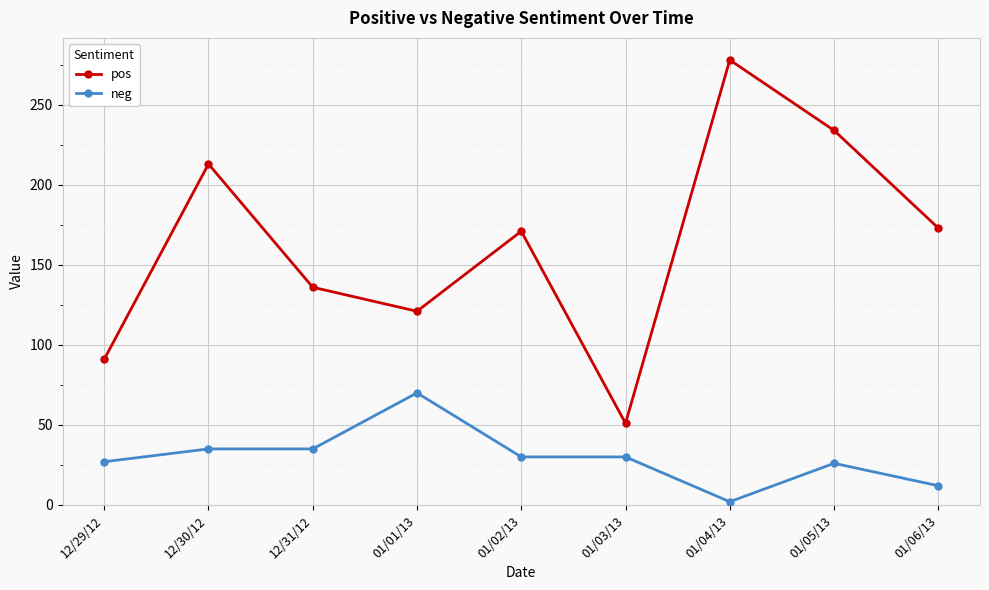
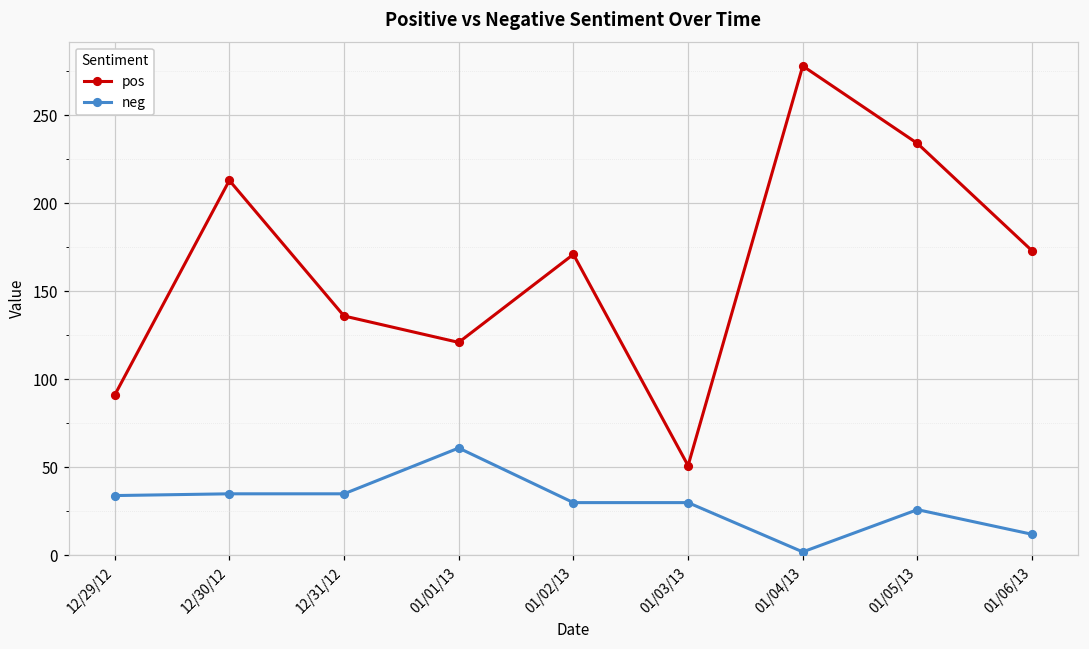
neg, 12/29/12: 27 -> 34
neg, 01/01/13: 70 -> 61
